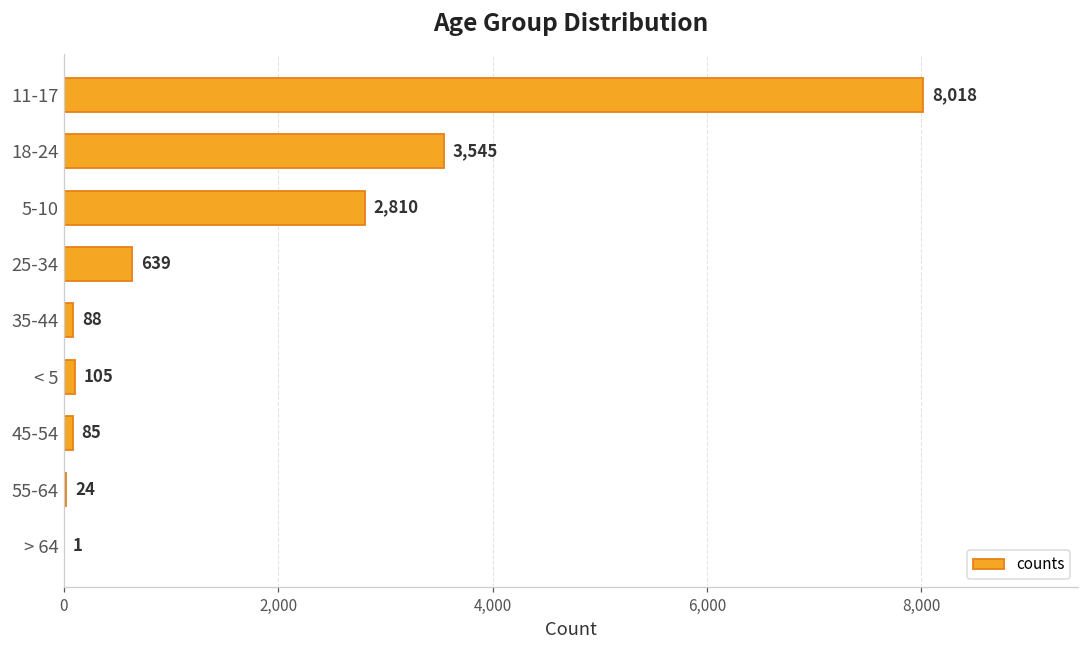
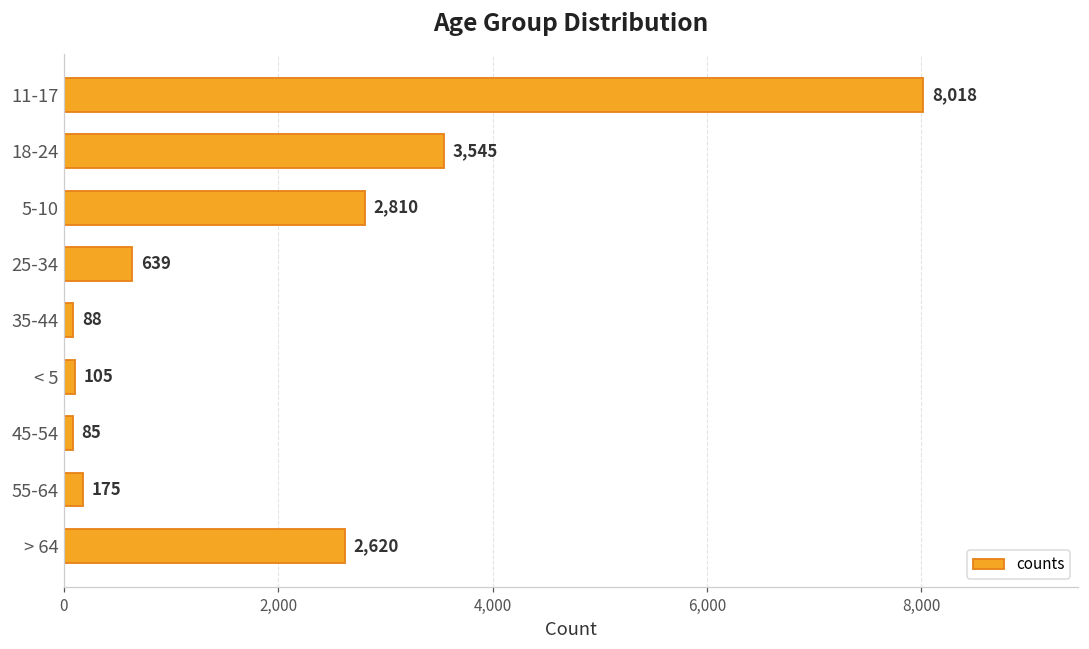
55-64: 24 -> 175
> 64: 1 -> 2,620
